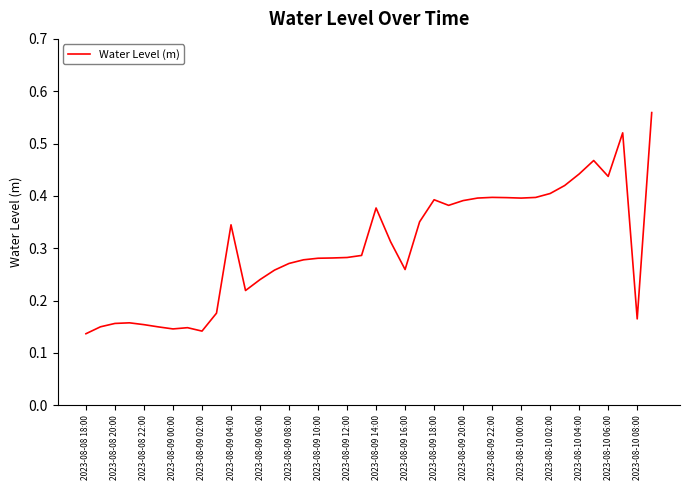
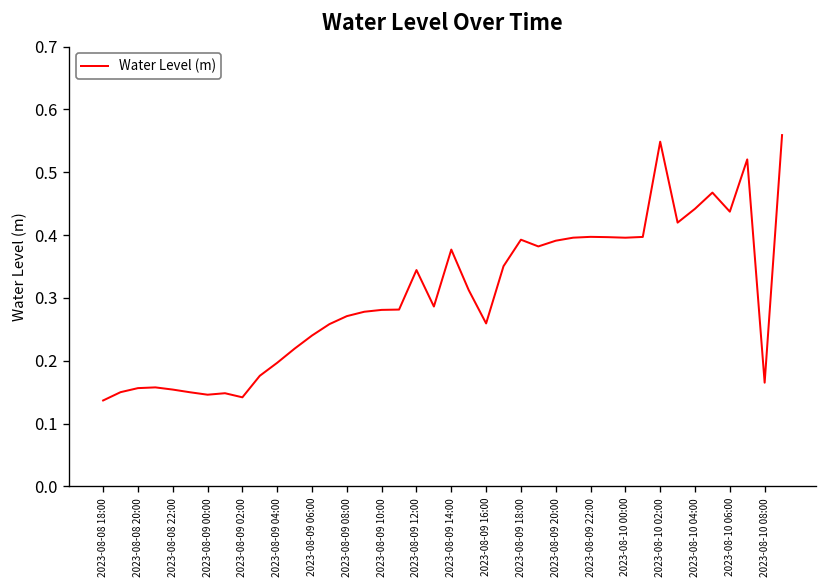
2023-08-09 04:00: 0.34 -> 0.20
2023-08-09 12:00: 0.28 -> 0.34
2023-08-10 02:00: 0.40 -> 0.55
